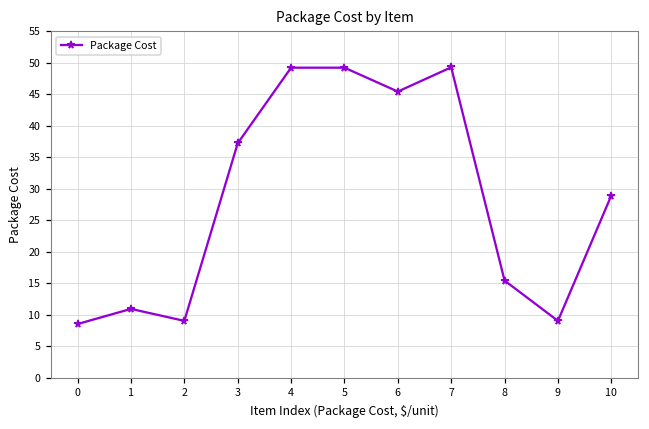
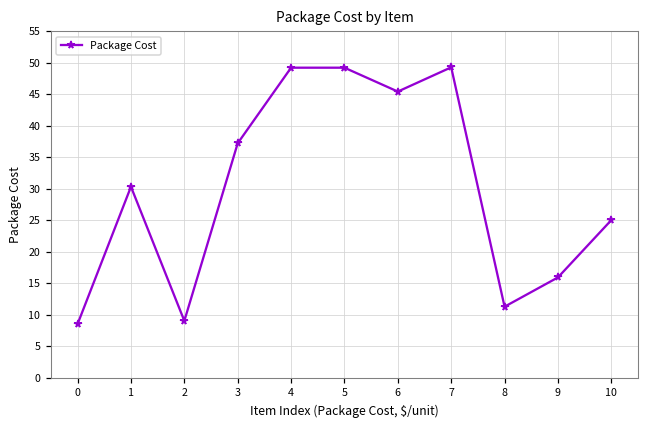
1: 11 -> 30
8: 15 -> 11
9: 9 -> 16
10: 29 -> 25
